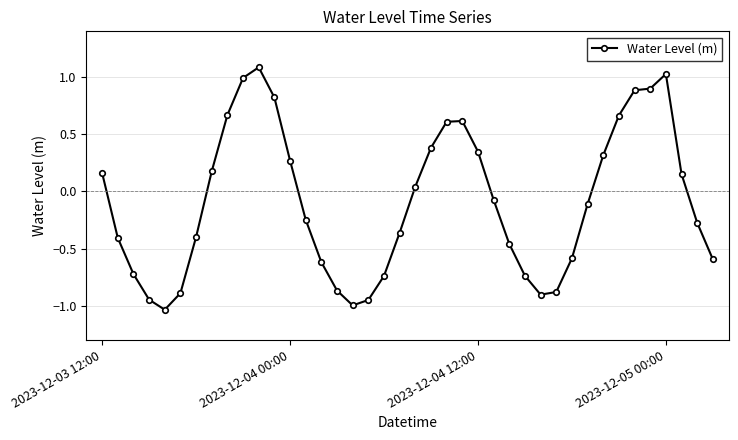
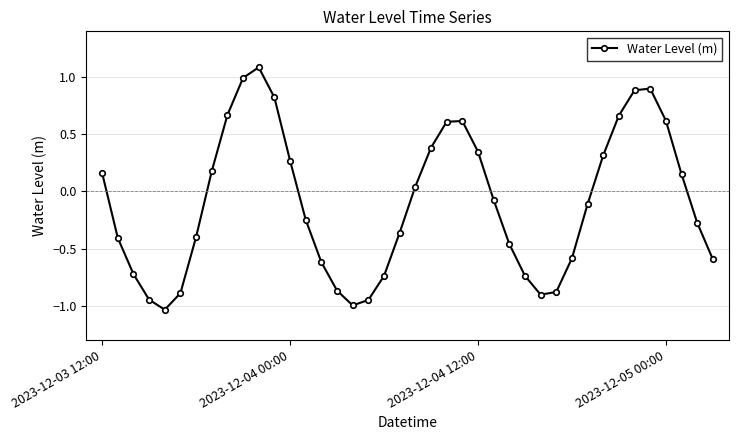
2023-12-05 00:00: 1.03 -> 0.62
